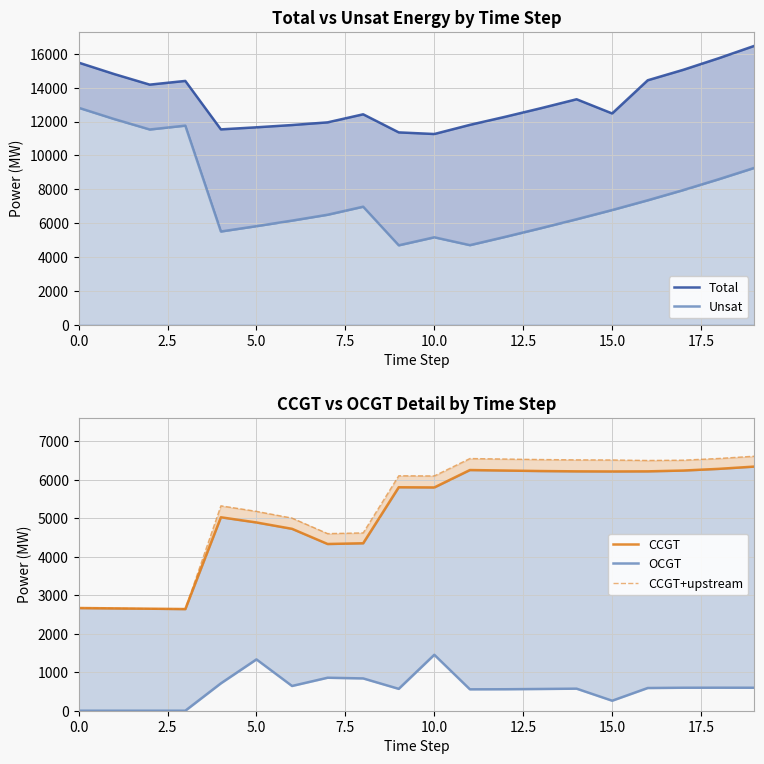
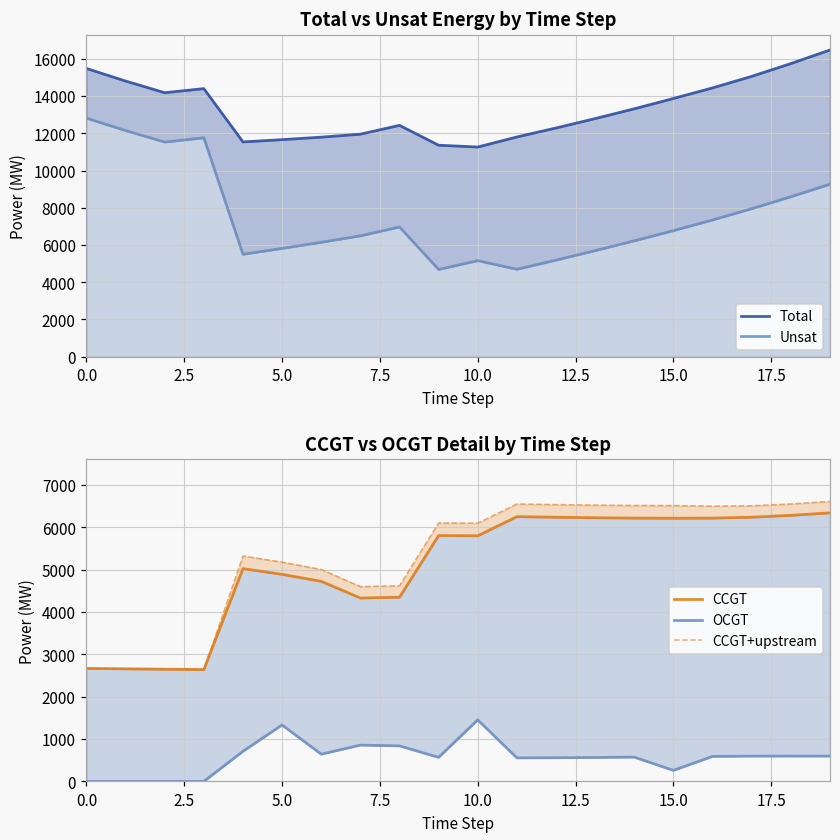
Total vs Unsat Energy by Time Step, Total, 15.0: 12500 -> 13900
